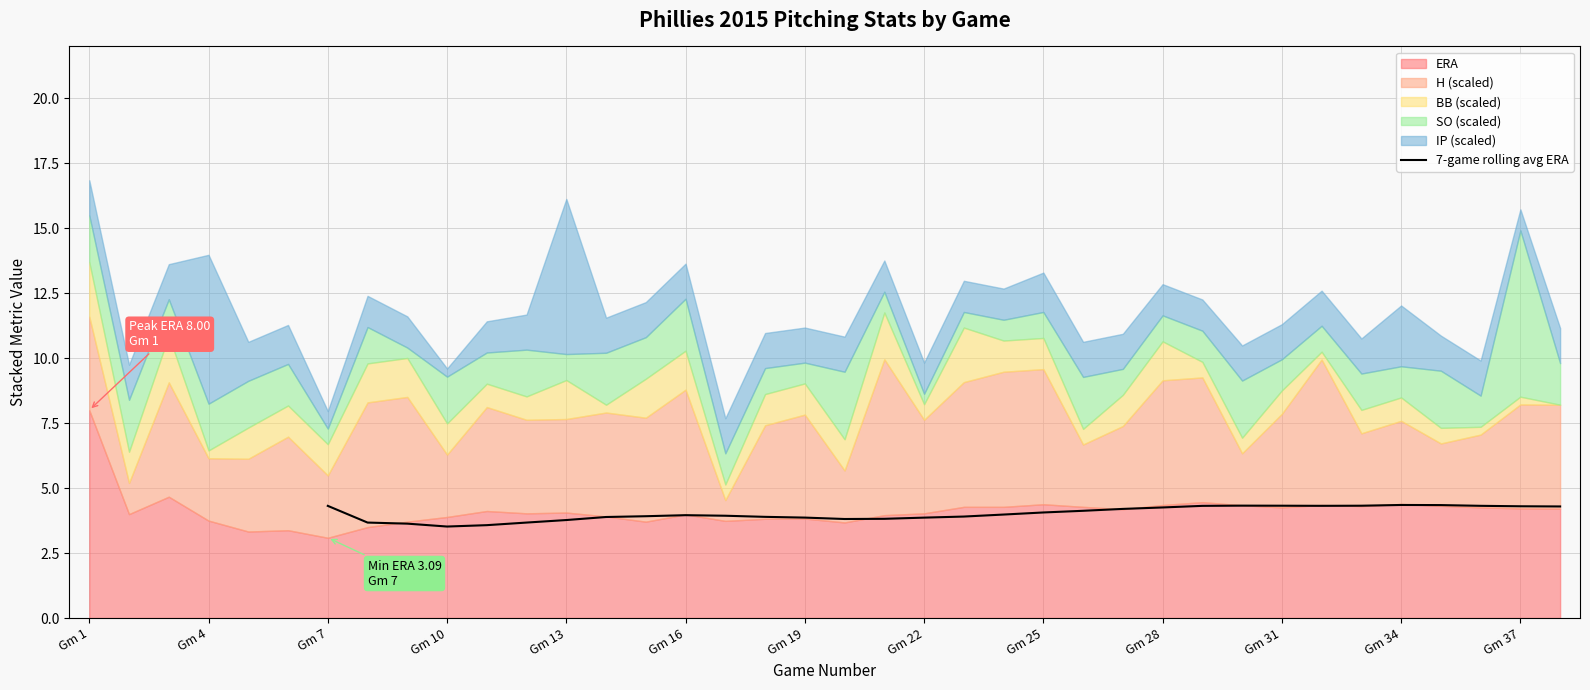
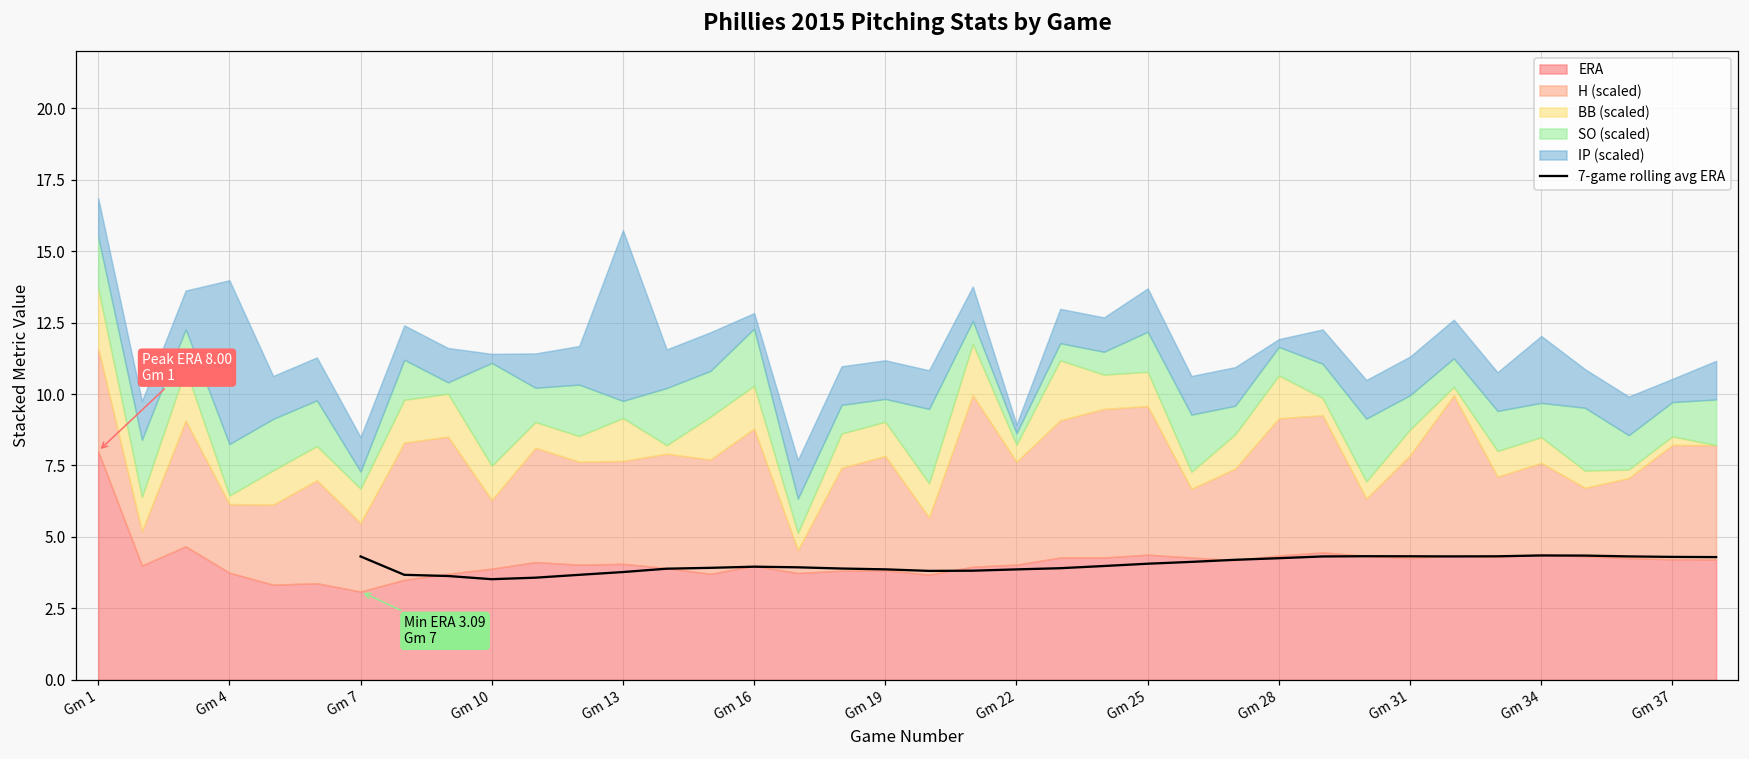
IP (scaled), Gm 7: 0.7 -> 1.2
SO (scaled), Gm 10: 1.8 -> 3.6
SO (scaled), Gm 13: 1.0 -> 0.6
IP (scaled), Gm 16: 1.3 -> 0.5
IP (scaled), Gm 22: 1.2 -> 0.3
SO (scaled), Gm 25: 1.0 -> 1.4
IP (scaled), Gm 28: 1.2 -> 0.3
SO (scaled), Gm 37: 6.4 -> 1.2
